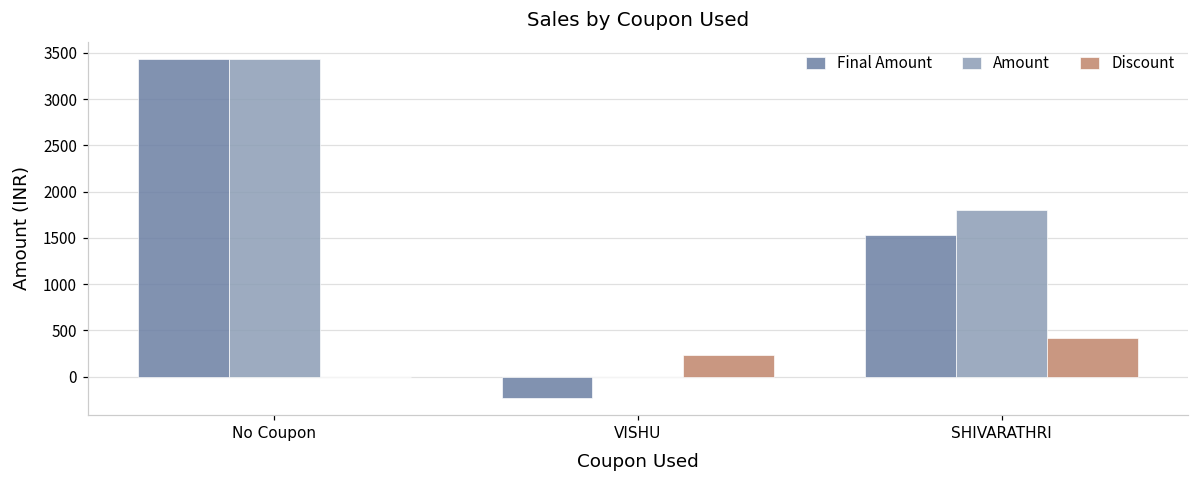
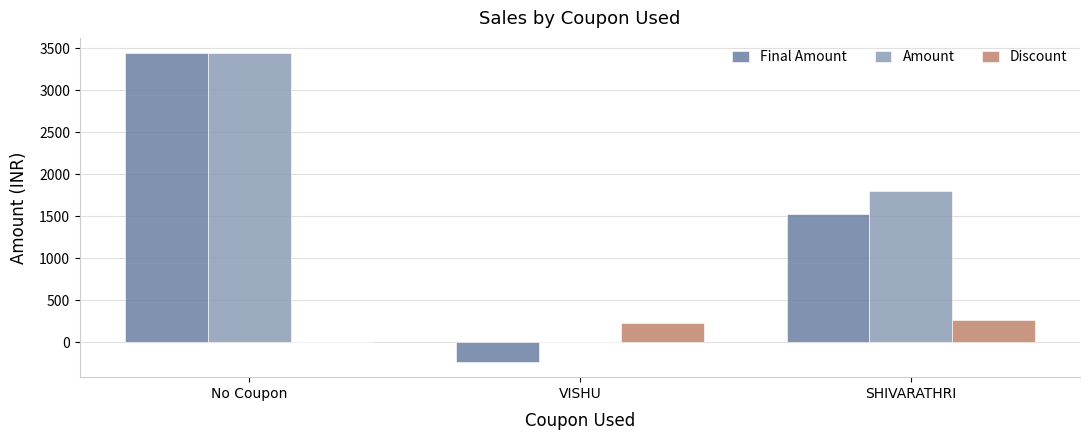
Discount, SHIVARATHRI: 400 -> 300
